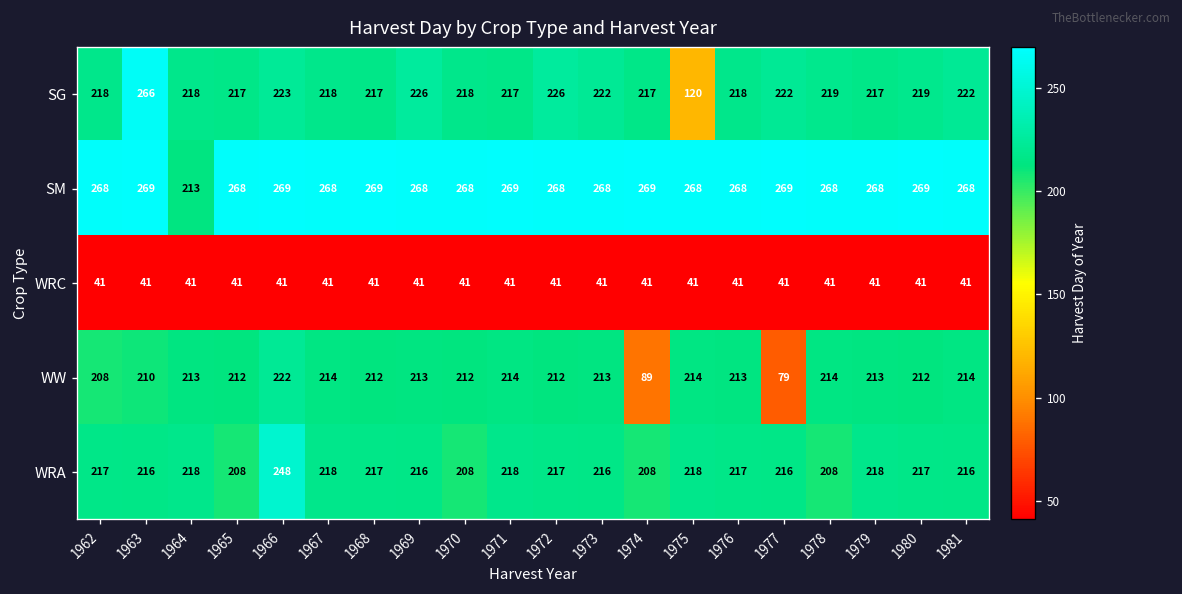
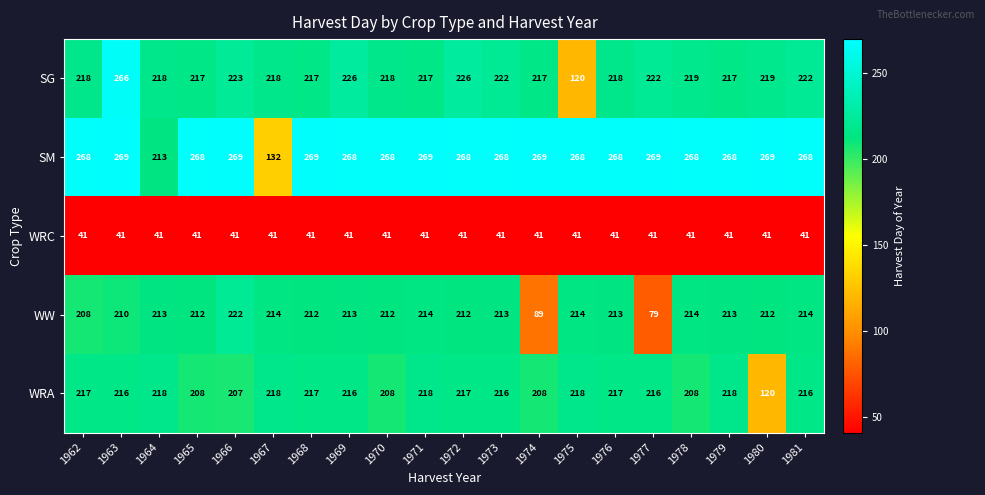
SM, 1967: 268 -> 132
WRA, 1966: 248 -> 207
WRA, 1980: 217 -> 120
